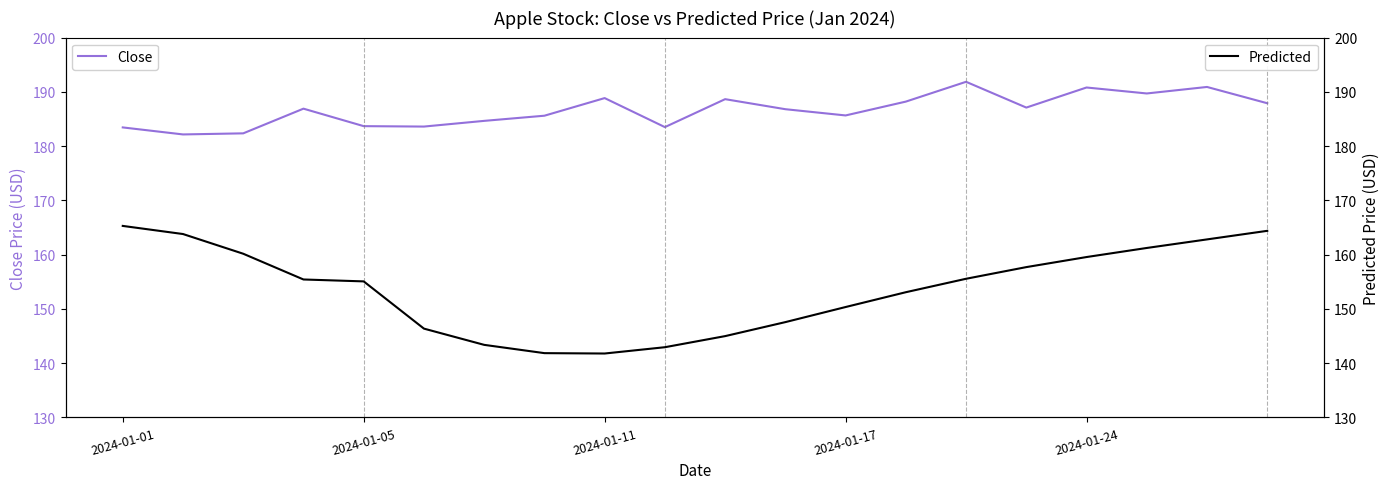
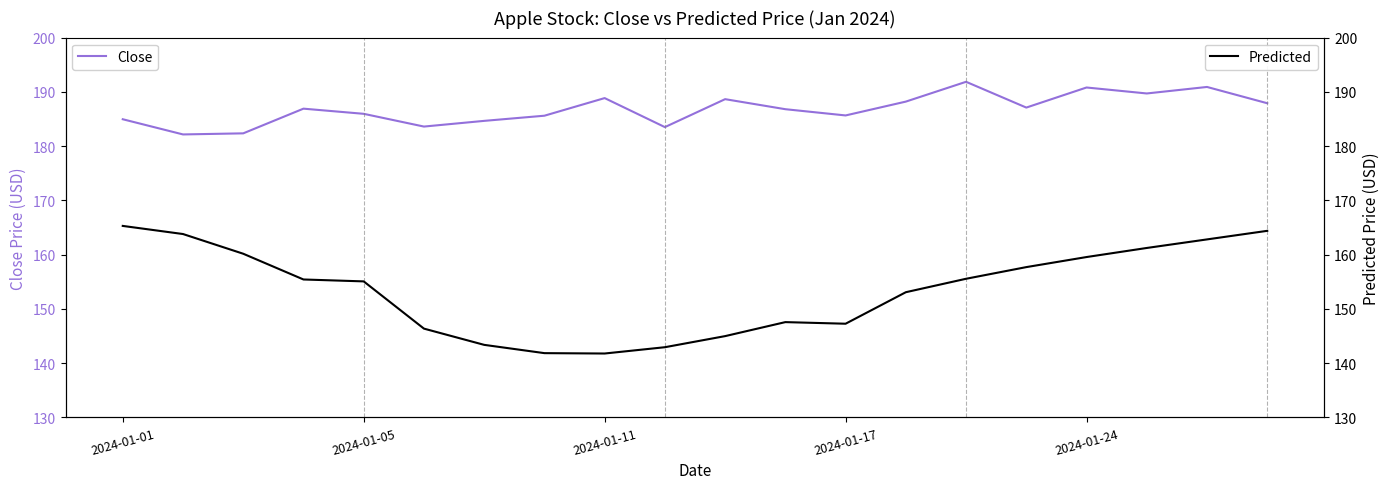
Close, 2024-01-01: 183 -> 185
Close, 2024-01-05: 184 -> 186
Predicted, 2024-01-17: 150 -> 147
